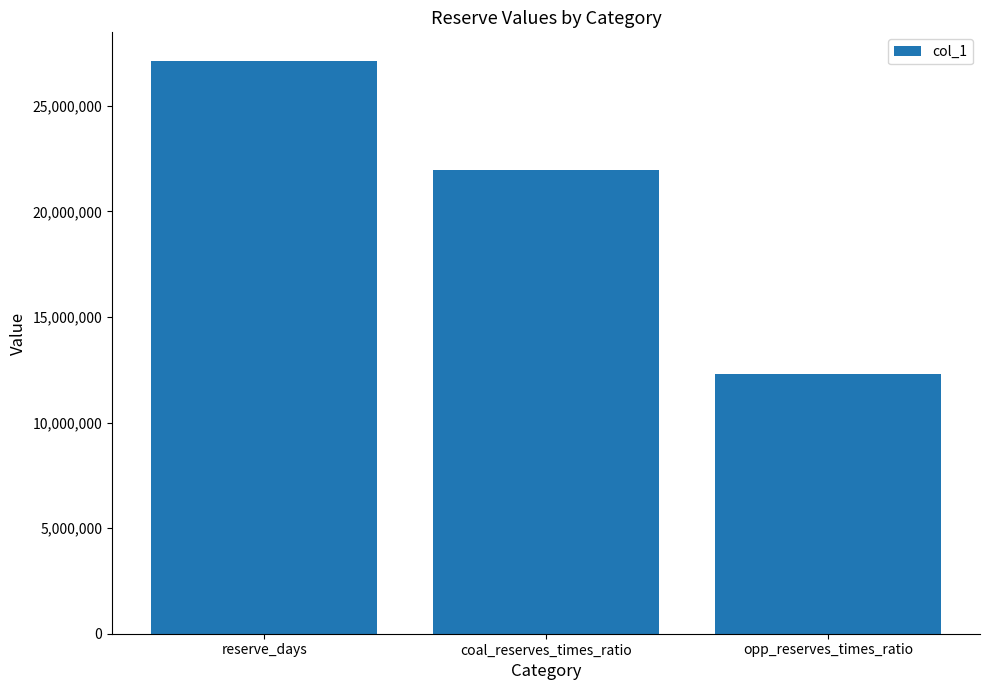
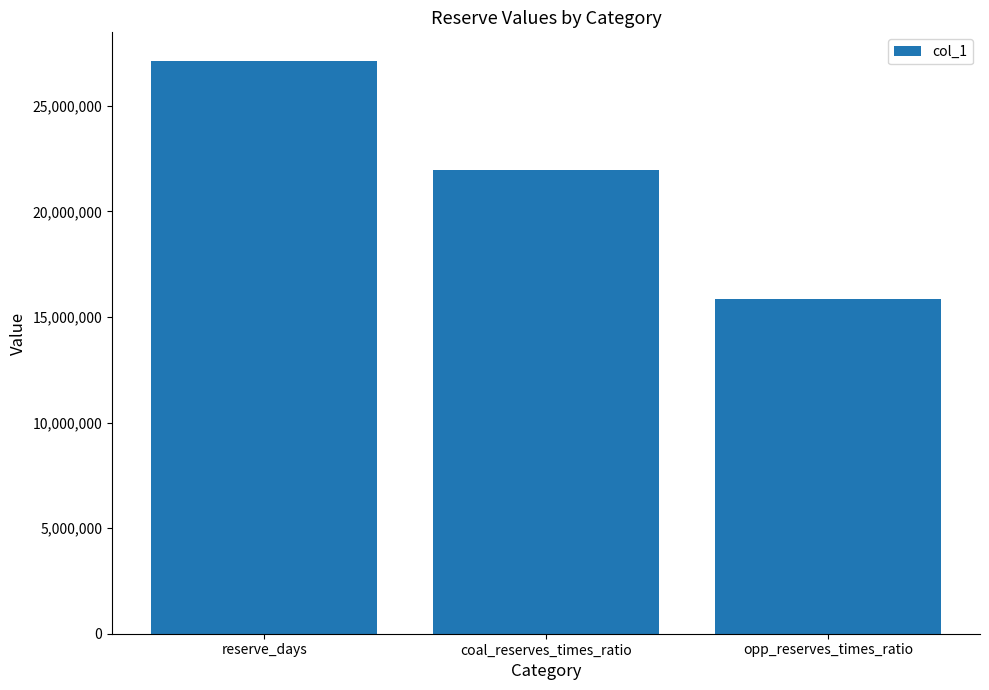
opp_reserves_times_ratio: 12,300,000 -> 15,800,000
